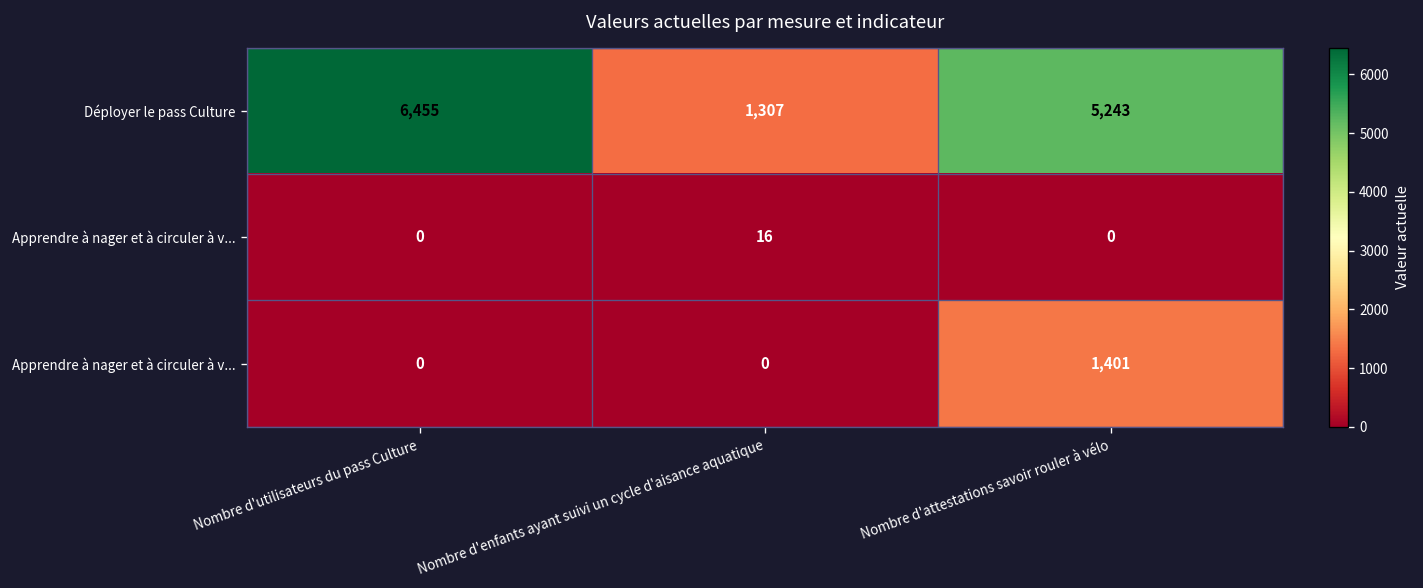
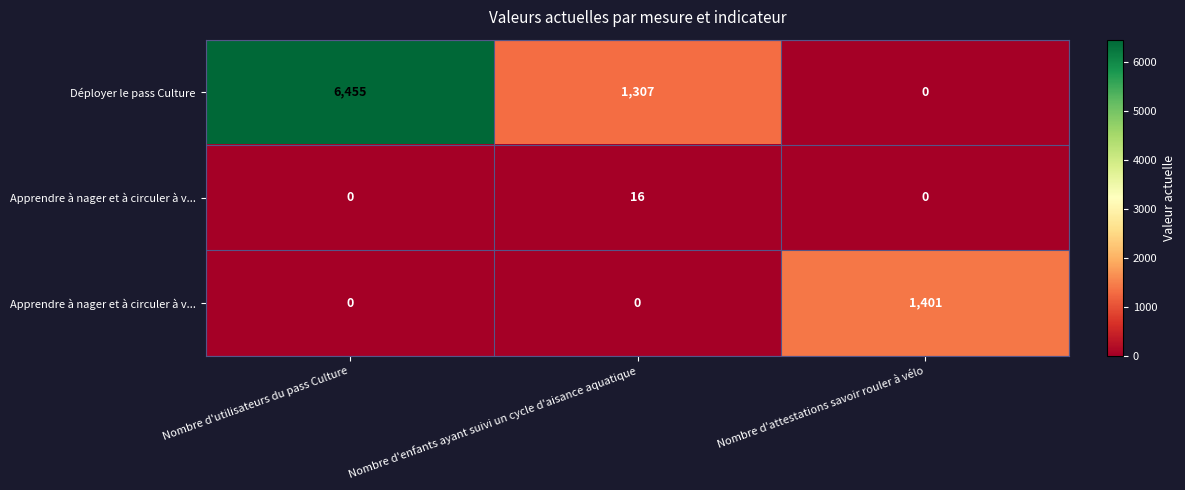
Déployer le pass Culture, Nombre d'attestations savoir rouler à vélo: 5,243 -> 0
